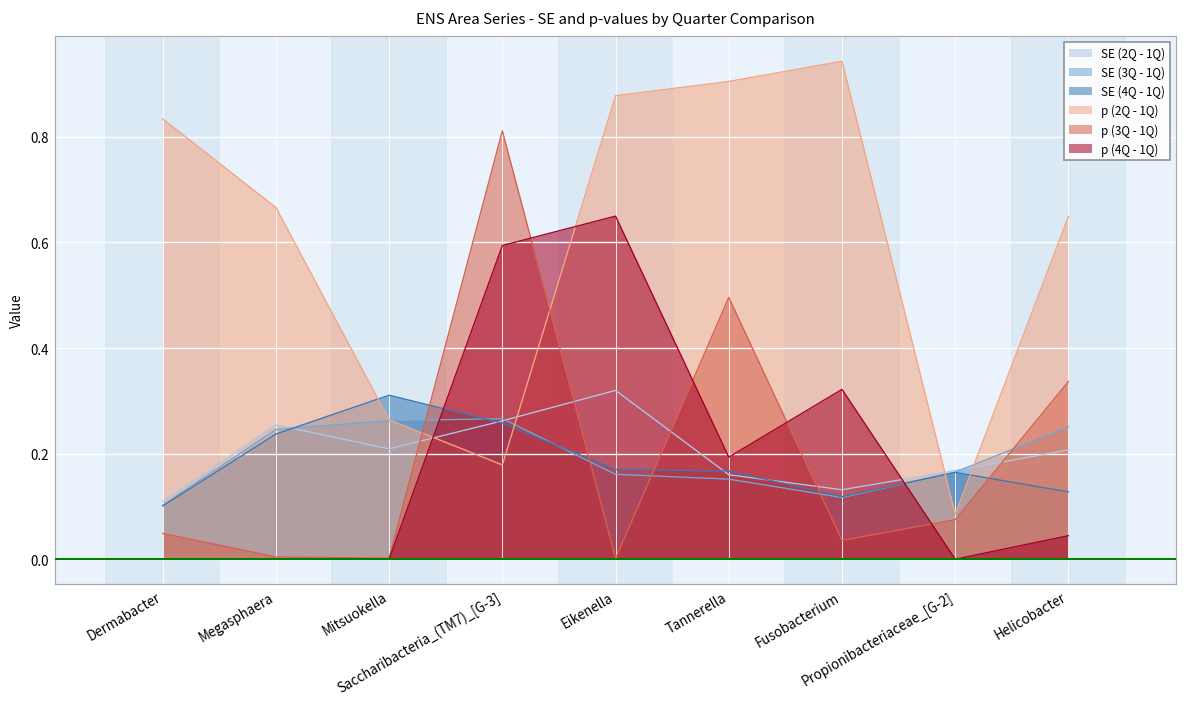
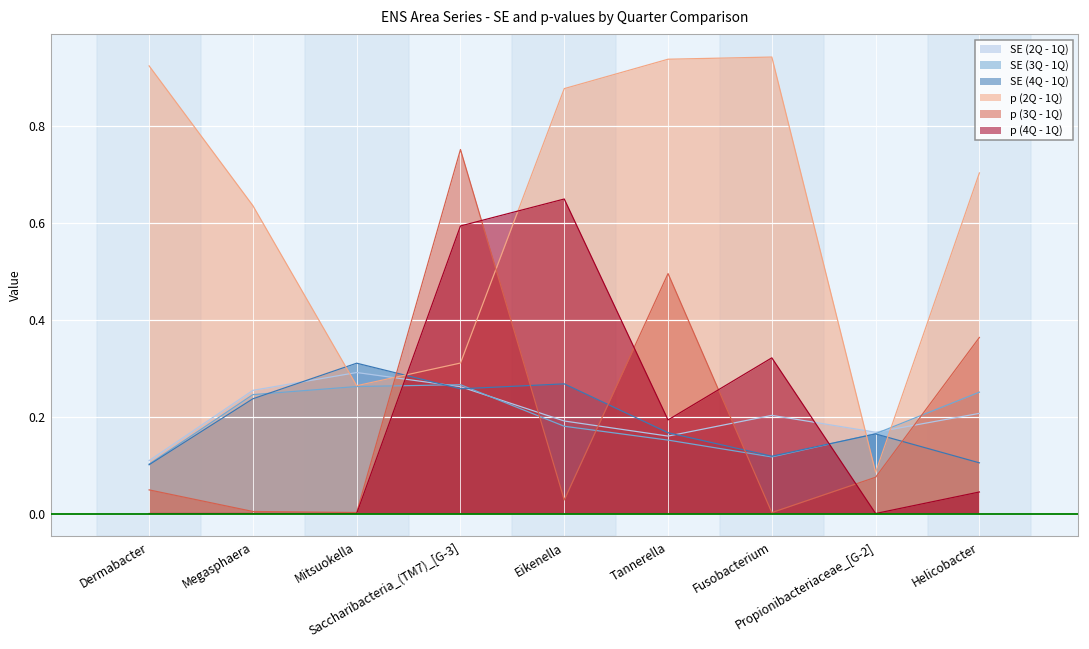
p (2Q - 1Q), Dermabacter: 0.83 -> 0.93
p (2Q - 1Q), Megasphaera: 0.67 -> 0.64
SE (2Q - 1Q), Mitsuokella: 0.21 -> 0.29
p (2Q - 1Q), Saccharibacteria_(TM7)_[G-3]: 0.18 -> 0.31
p (3Q - 1Q), Saccharibacteria_(TM7)_[G-3]: 0.81 -> 0.75
SE (2Q - 1Q), Eikenella: 0.32 -> 0.19
SE (3Q - 1Q), Eikenella: 0.16 -> 0.18
SE (4Q - 1Q), Eikenella: 0.17 -> 0.27
p (3Q - 1Q), Eikenella: 0.00 -> 0.03
p (2Q - 1Q), Tannerella: 0.90 -> 0.94
SE (2Q - 1Q), Fusobacterium: 0.13 -> 0.20
p (3Q - 1Q), Fusobacterium: 0.04 -> 0.00
SE (4Q - 1Q), Helicobacter: 0.13 -> 0.10
p (2Q - 1Q), Helicobacter: 0.65 -> 0.70
p (3Q - 1Q), Helicobacter: 0.34 -> 0.36
